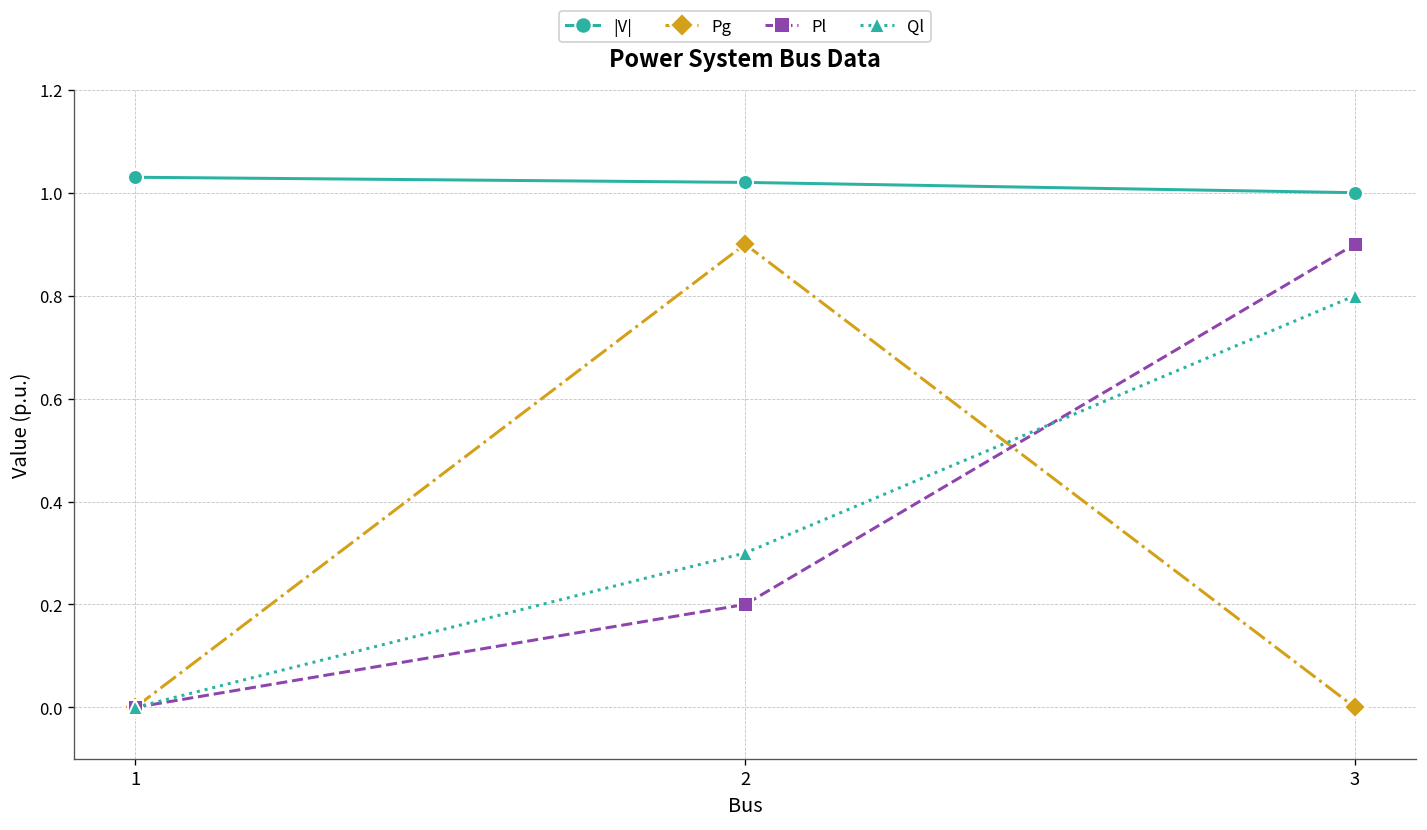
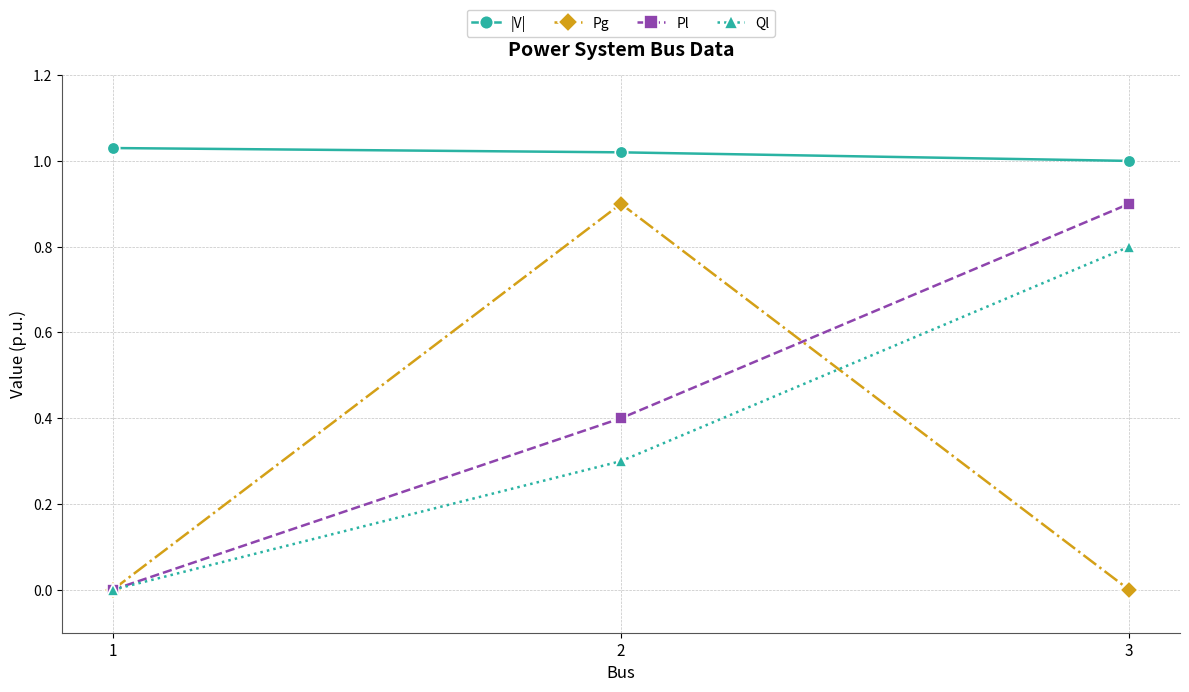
Pl, 2: 0.2 -> 0.4
